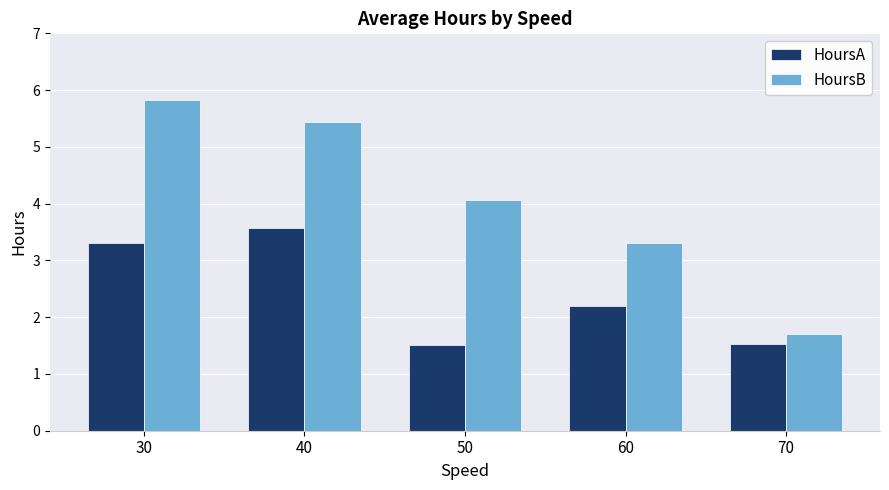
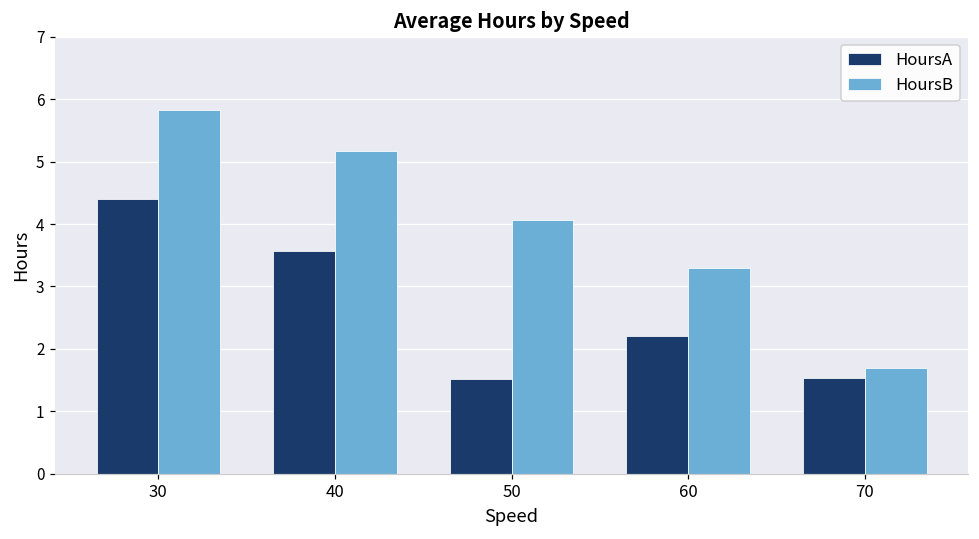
HoursA, 30: 3.3 -> 4.4
HoursB, 40: 5.4 -> 5.2
